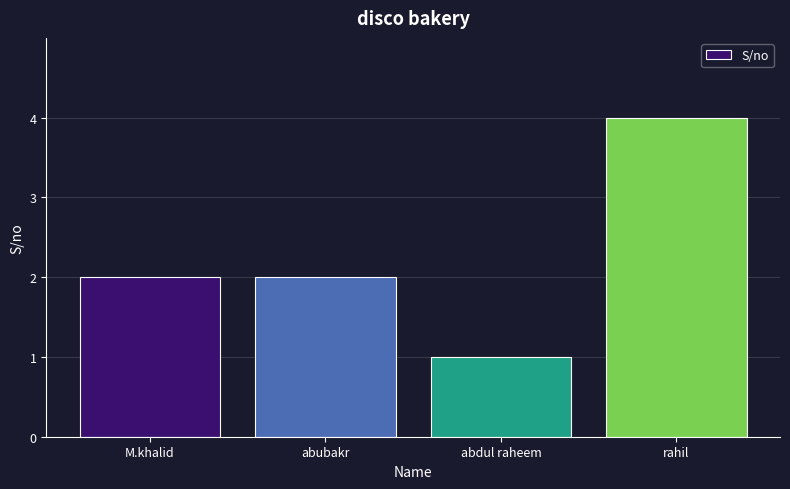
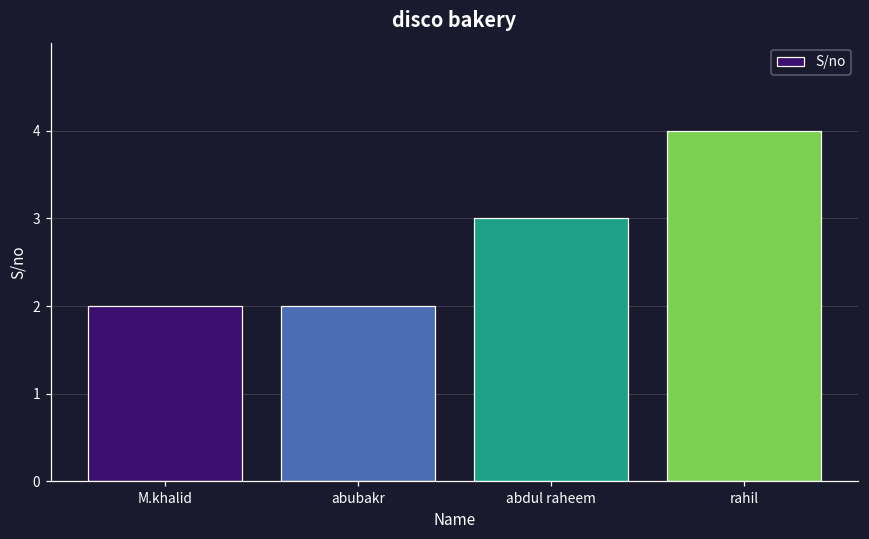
abdul raheem: 1 -> 3
